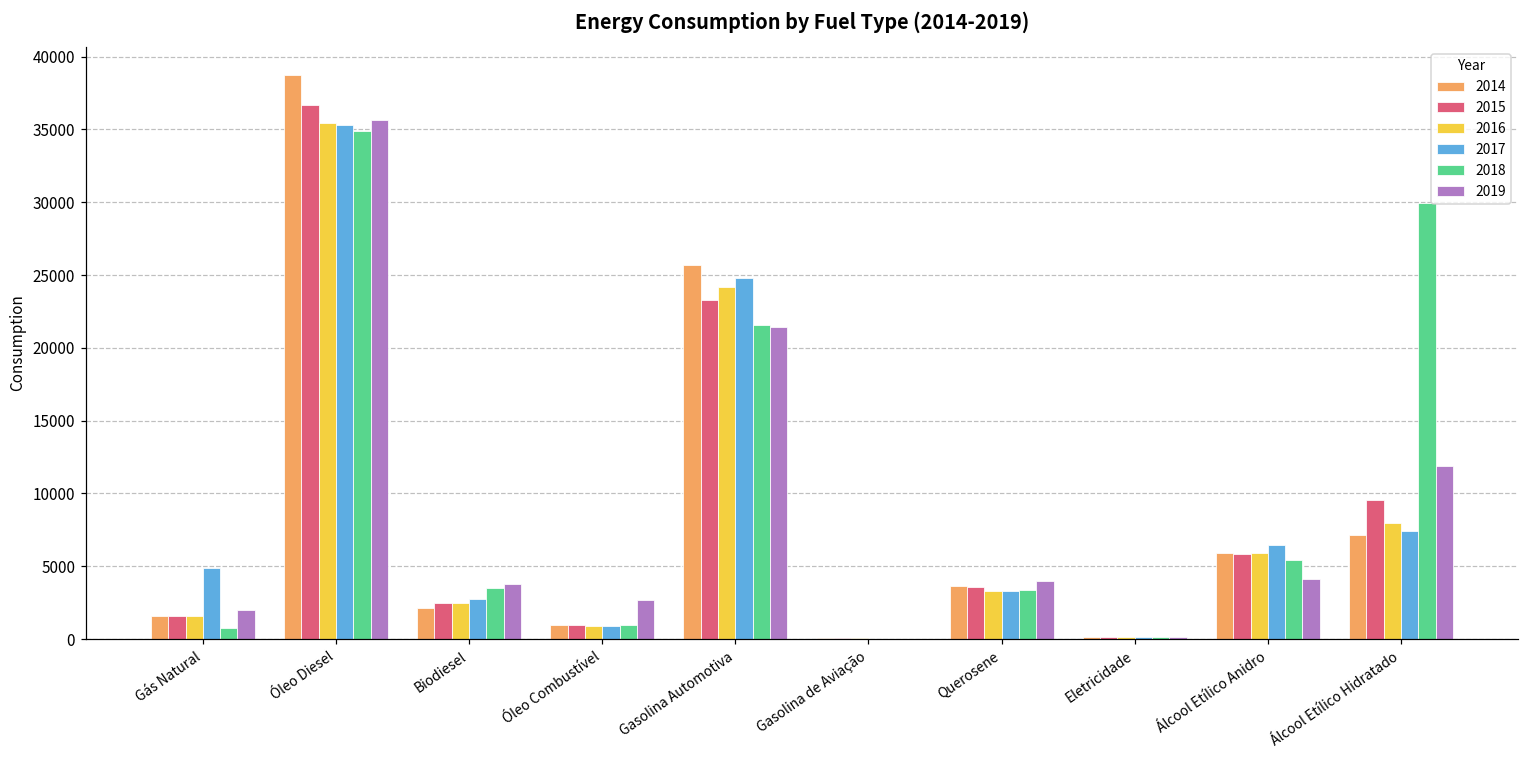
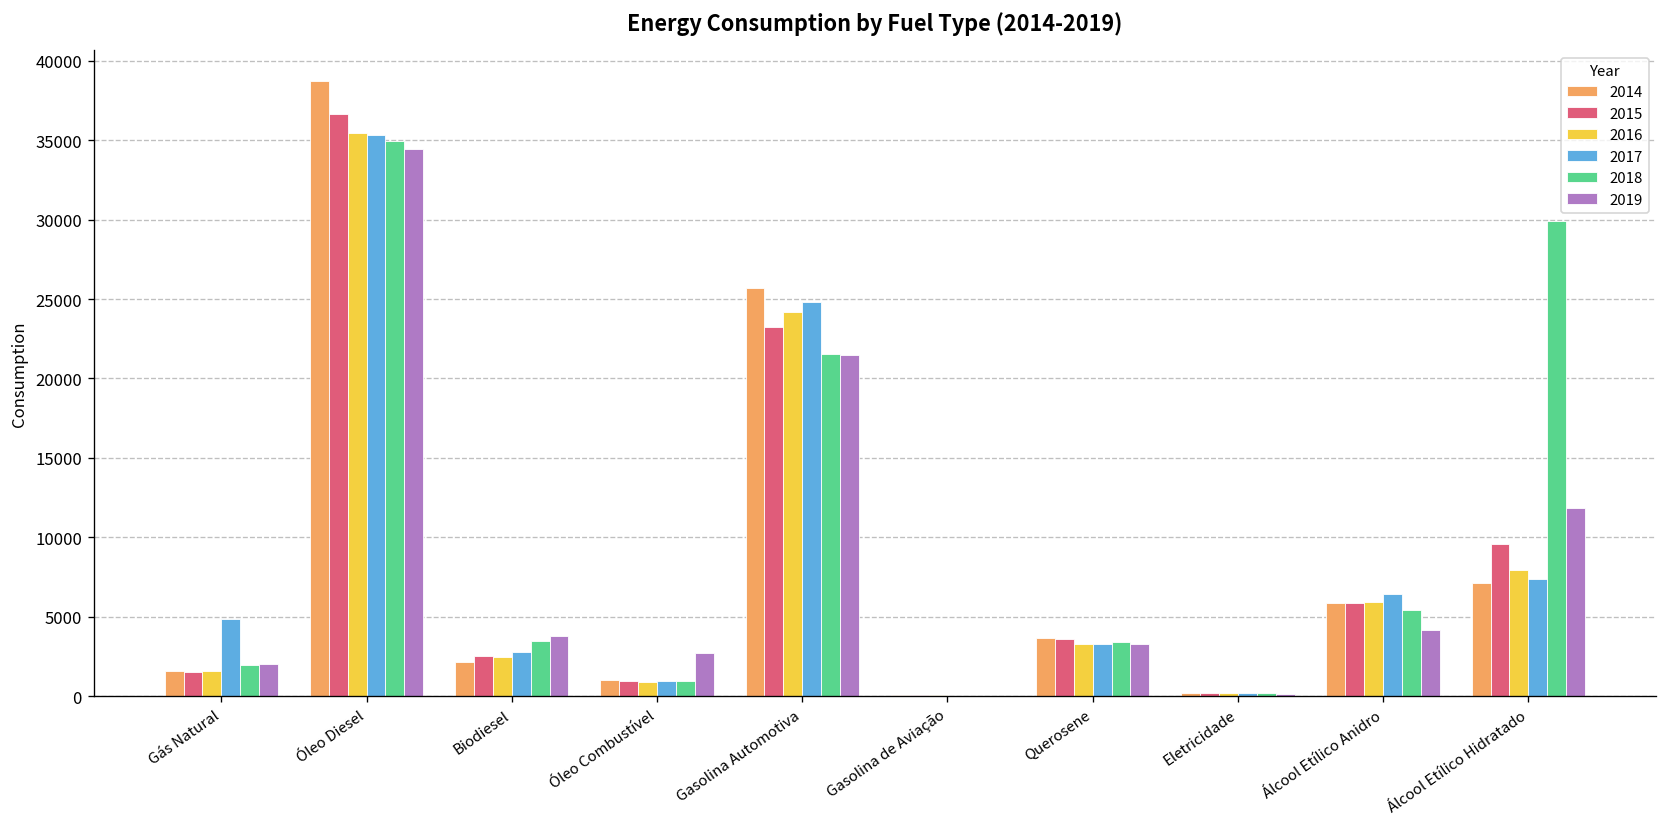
2018, Gás Natural: 700 -> 1900
2019, Óleo Diesel: 35600 -> 34500
2019, Querosene: 4000 -> 3300
